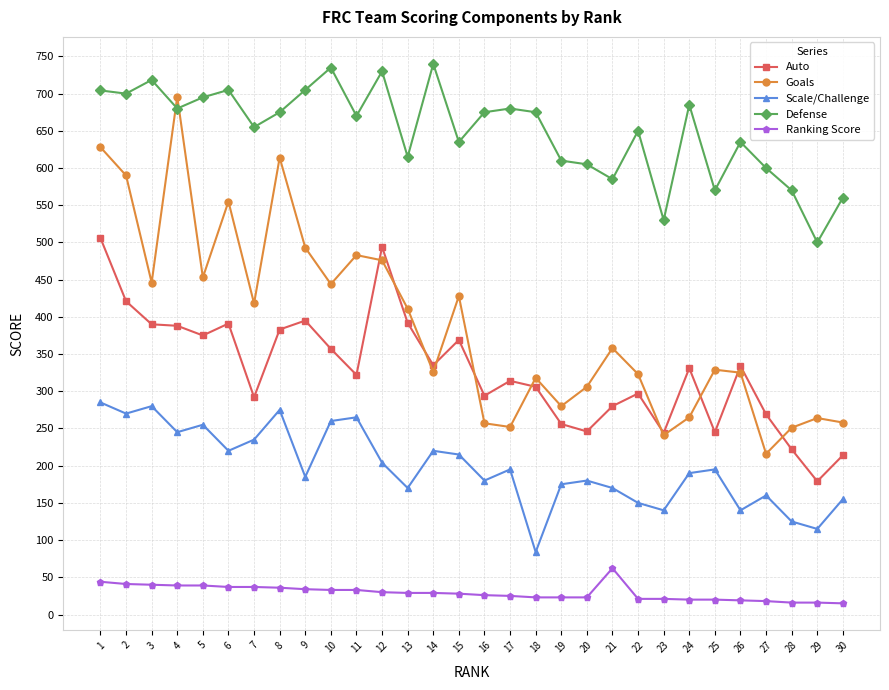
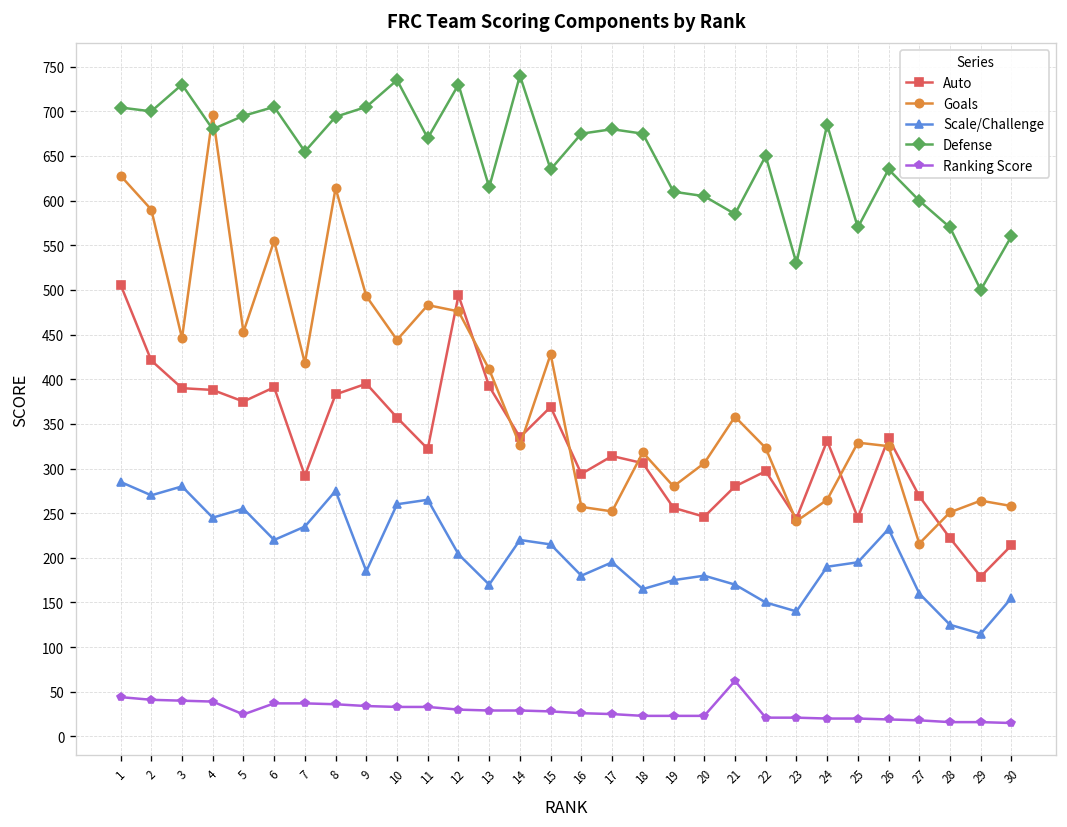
Defense, 3: 720 -> 730
Ranking Score, 5: 40 -> 20
Defense, 8: 680 -> 690
Scale/Challenge, 18: 80 -> 170
Scale/Challenge, 26: 140 -> 230
